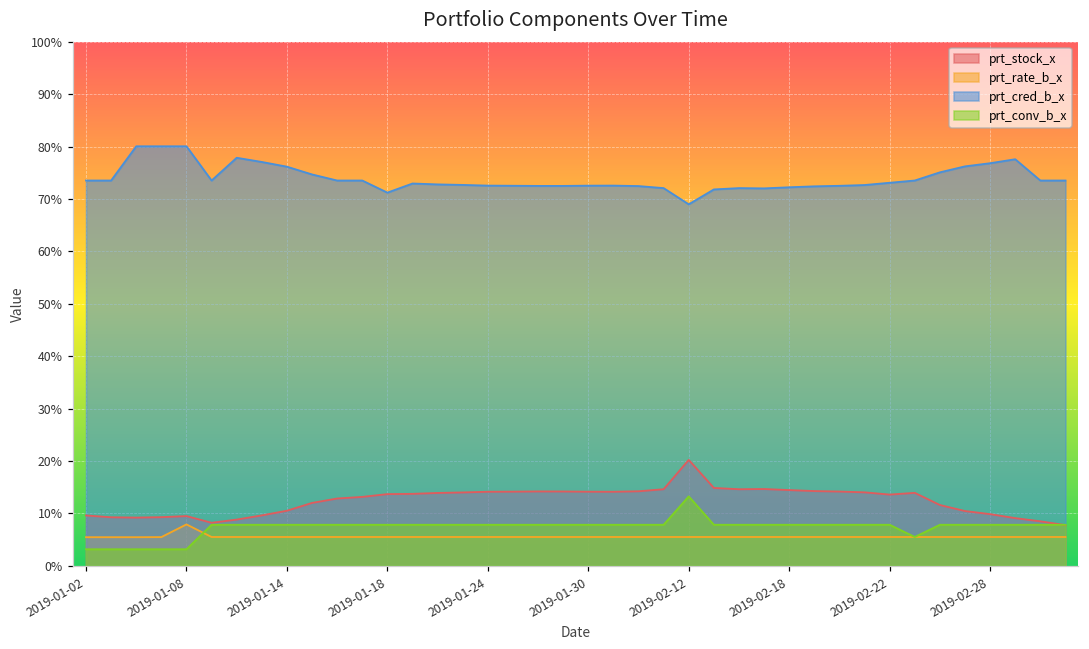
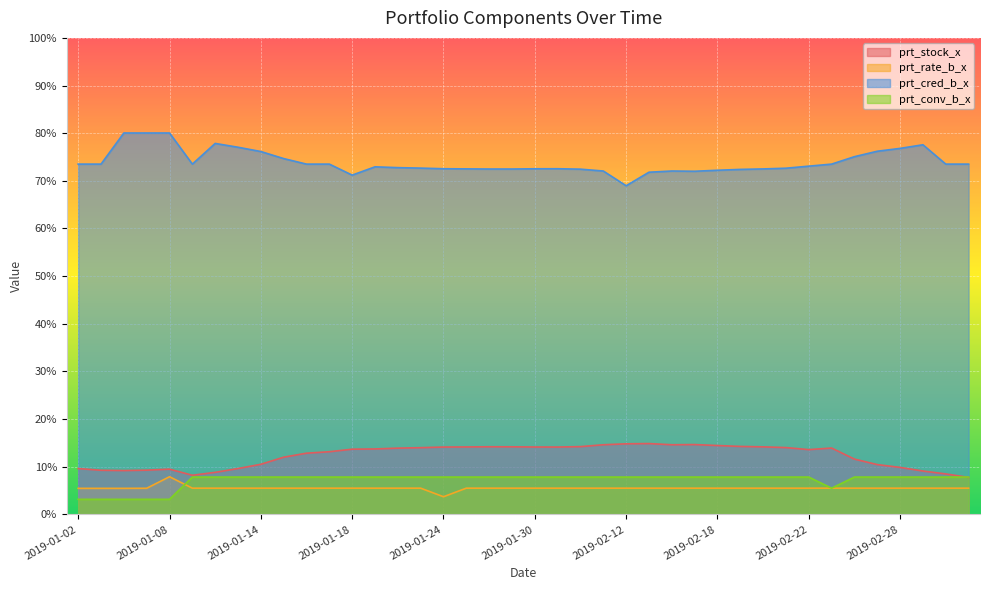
prt_rate_b_x, 2019-01-24: 6% -> 4%
prt_stock_x, 2019-02-12: 20% -> 15%
prt_conv_b_x, 2019-02-12: 13% -> 8%
